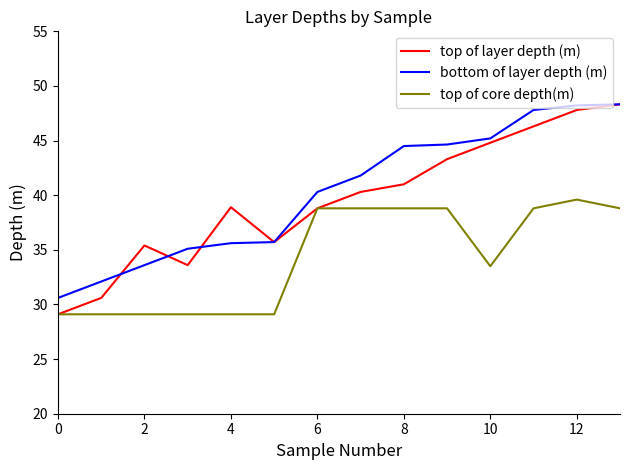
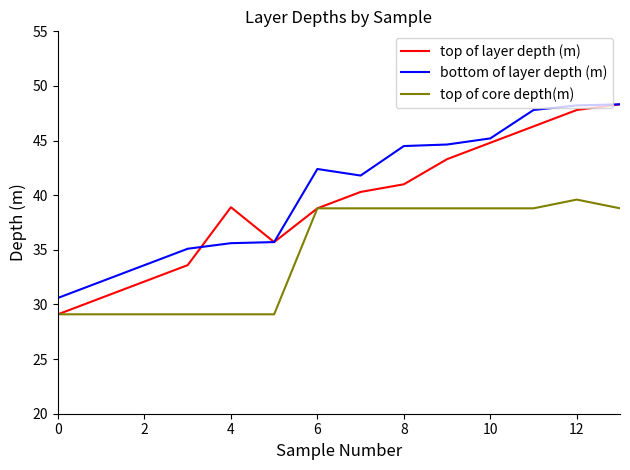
top of layer depth (m), 2: 35.4 -> 32.1
bottom of layer depth (m), 6: 40.3 -> 42.4
top of core depth(m), 10: 33.5 -> 38.8
